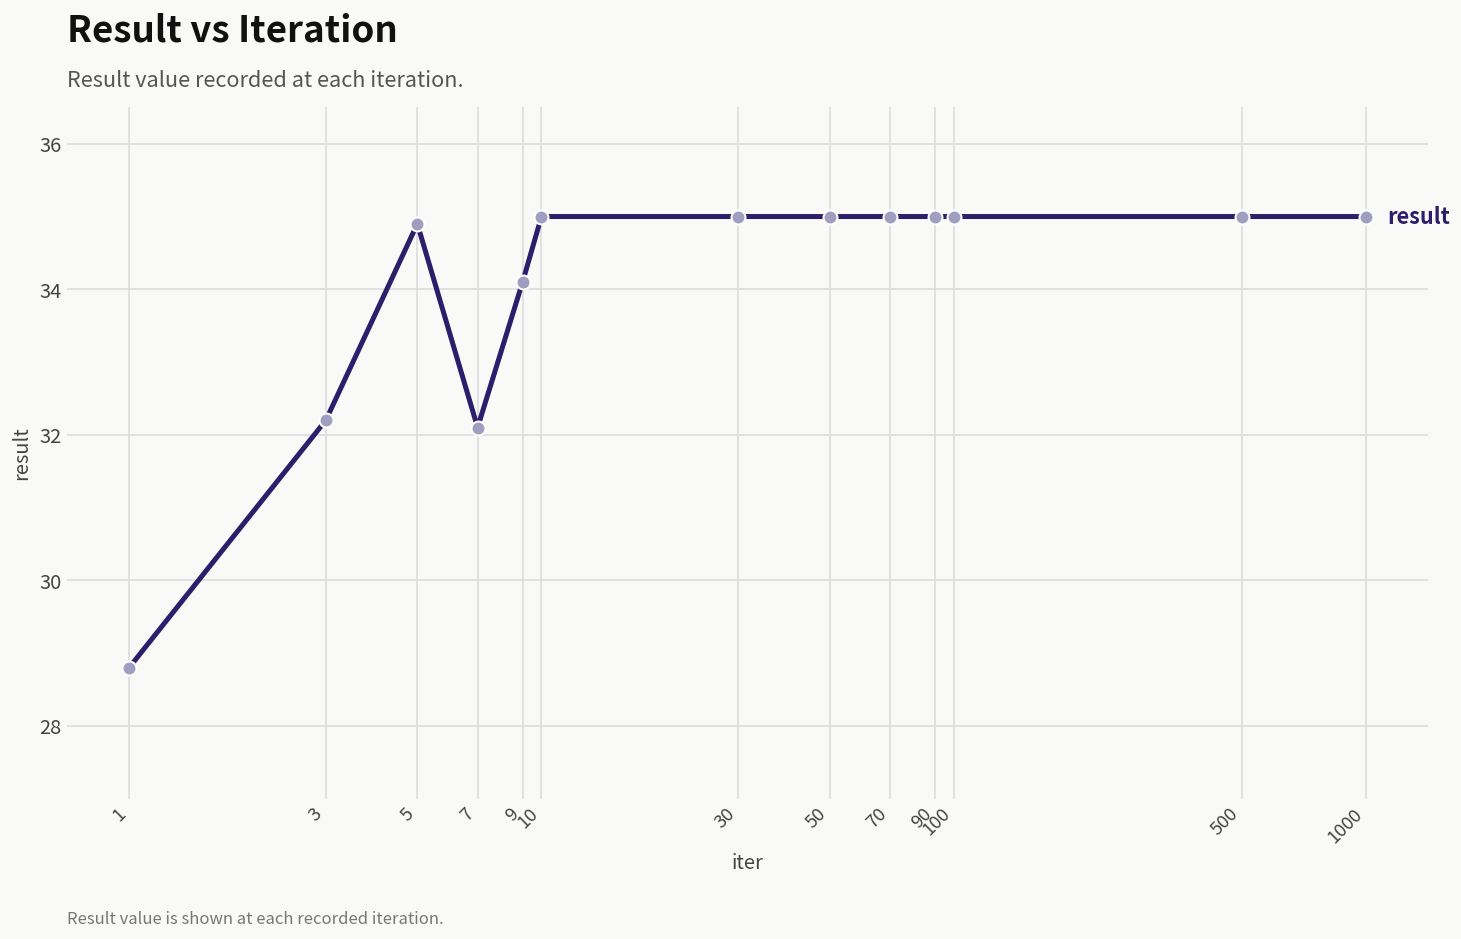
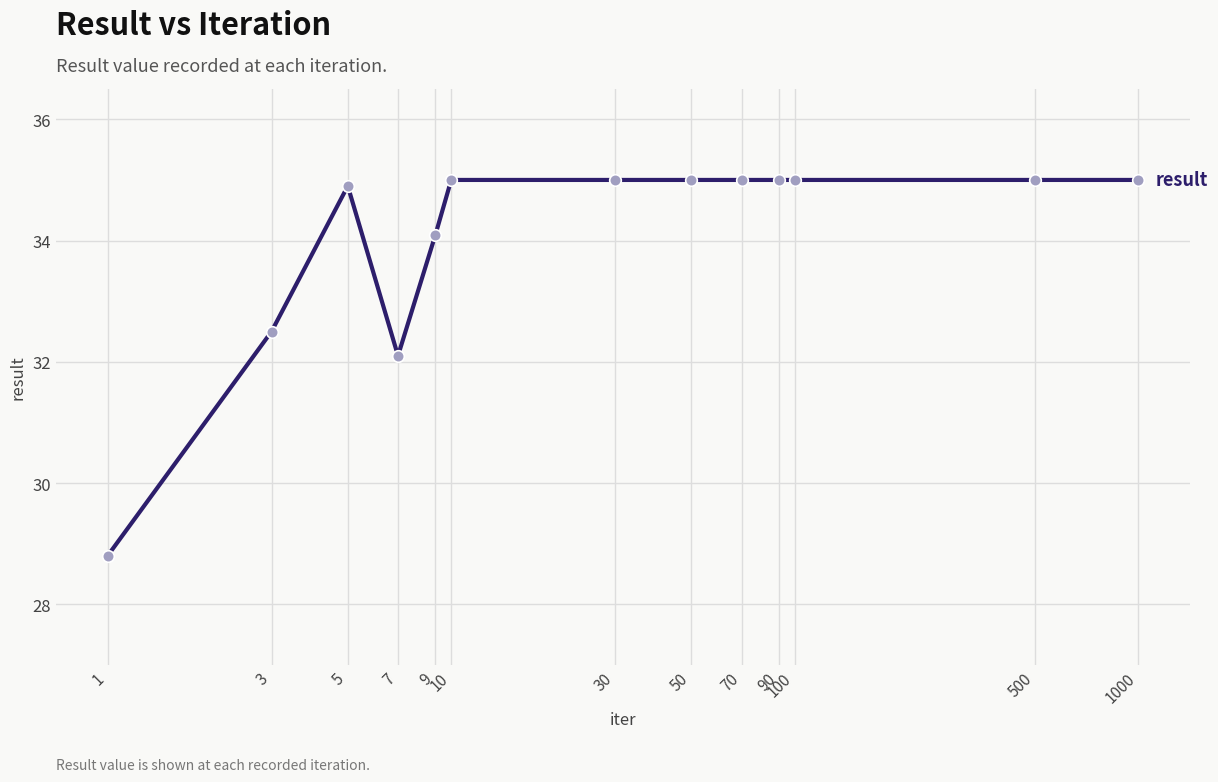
3: 32.2 -> 32.5
